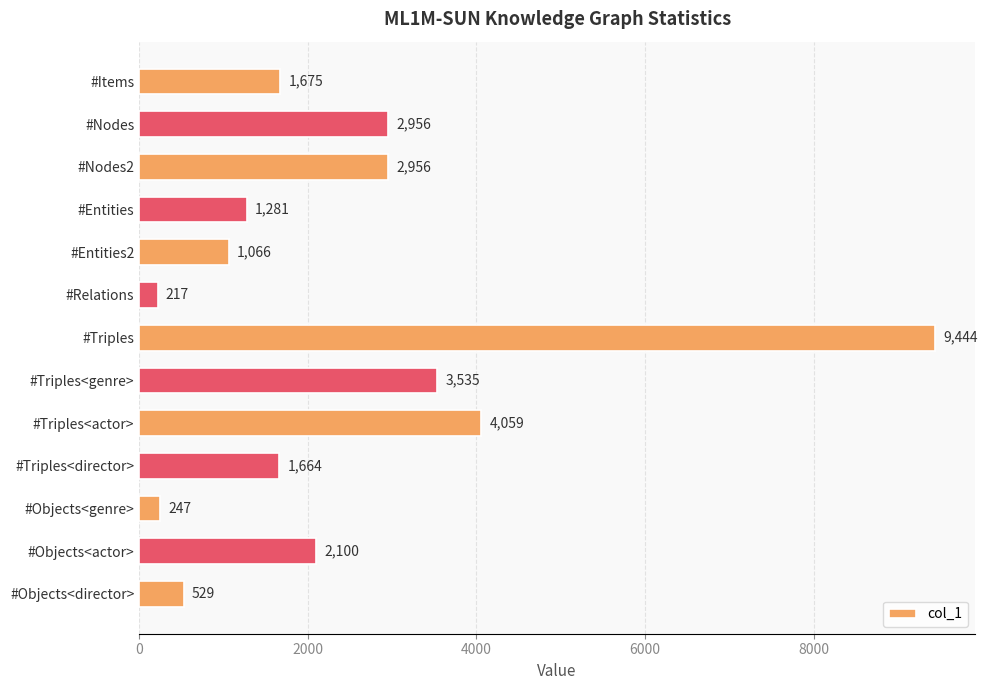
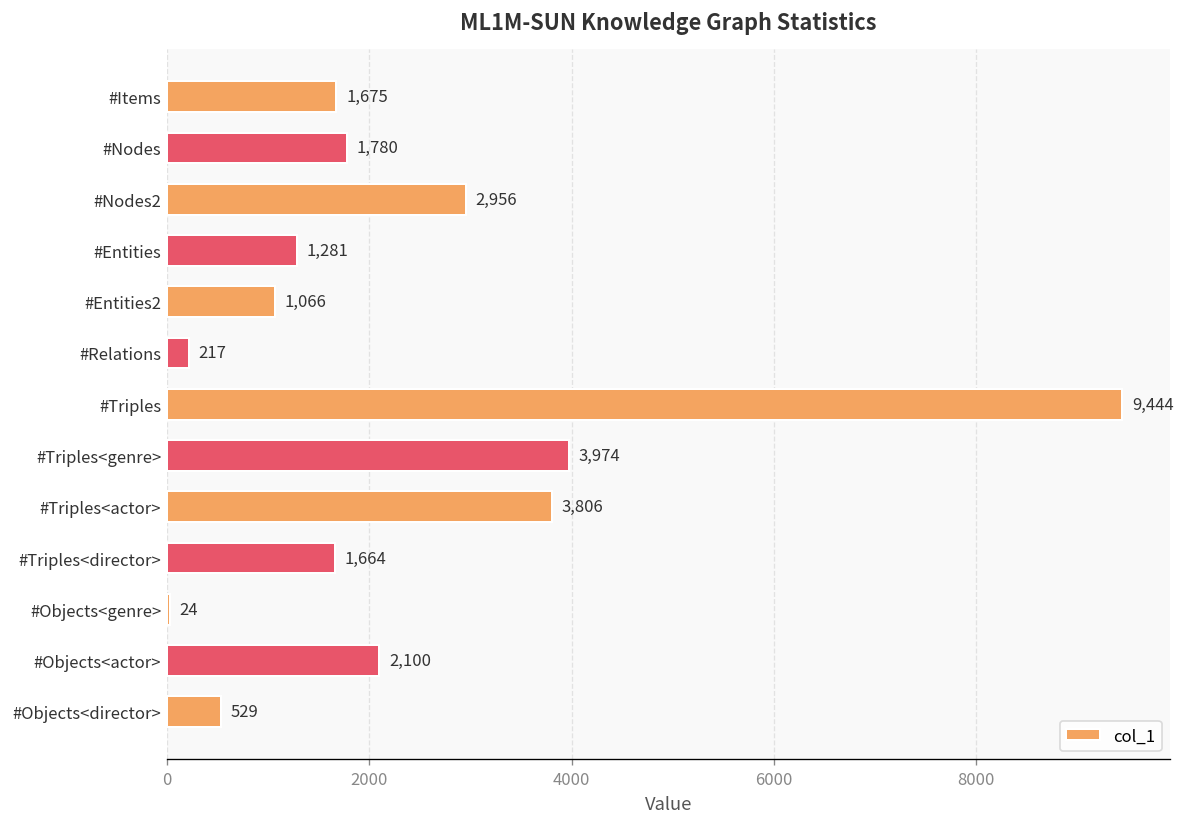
#Nodes: 2,956 -> 1,780
#Triples<genre>: 3,535 -> 3,974
#Triples<actor>: 4,059 -> 3,806
#Objects<genre>: 247 -> 24
